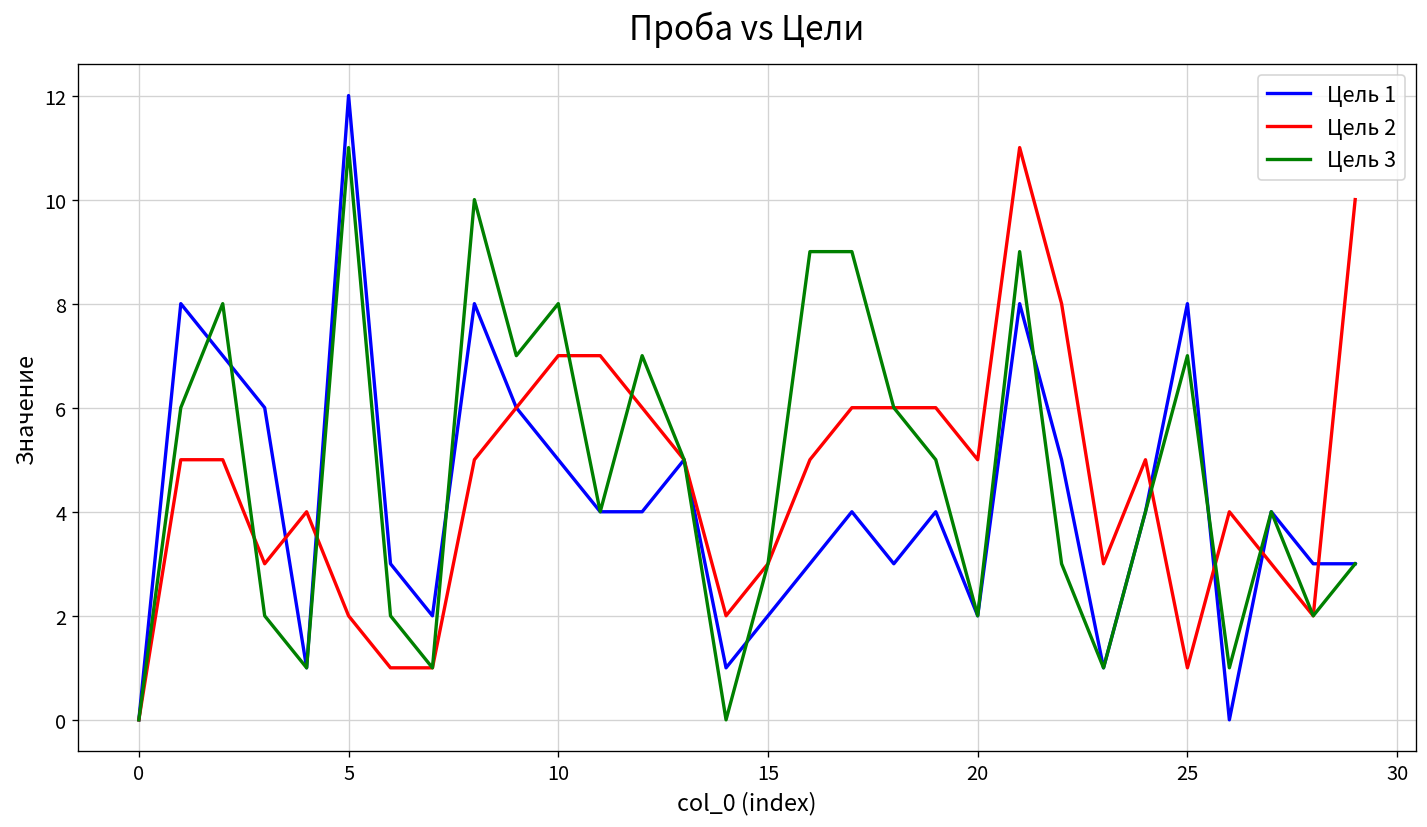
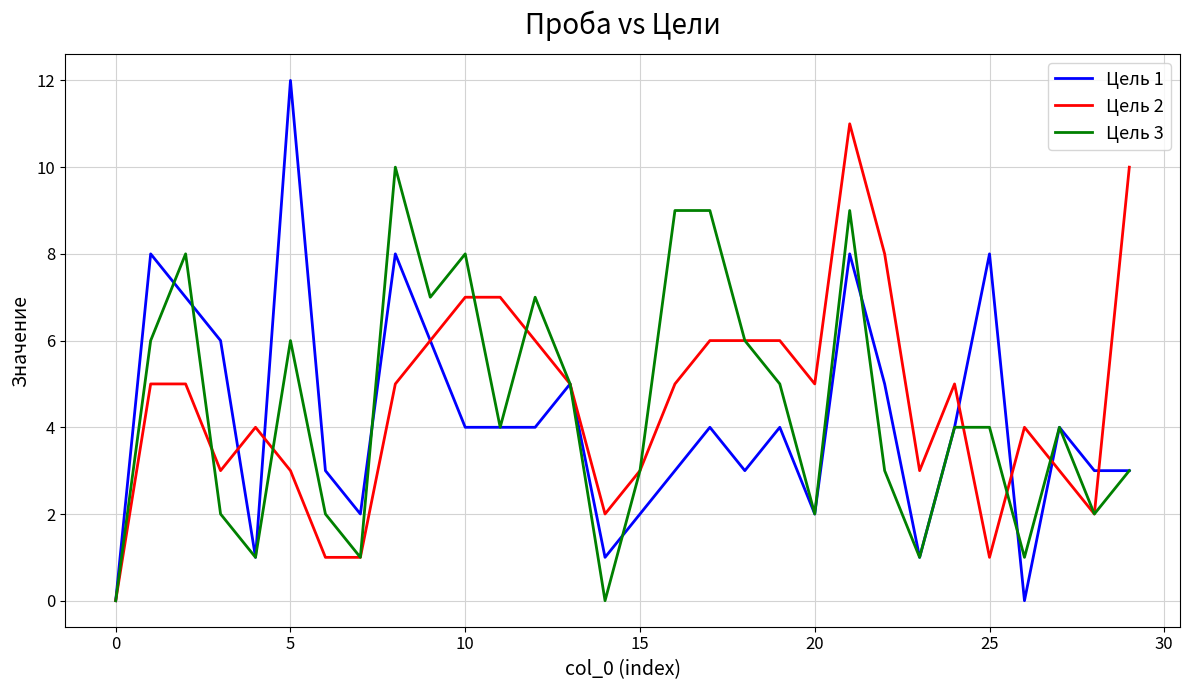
Цель 2, 5: 2 -> 3
Цель 3, 5: 11 -> 6
Цель 1, 10: 5 -> 4
Цель 3, 25: 7 -> 4
